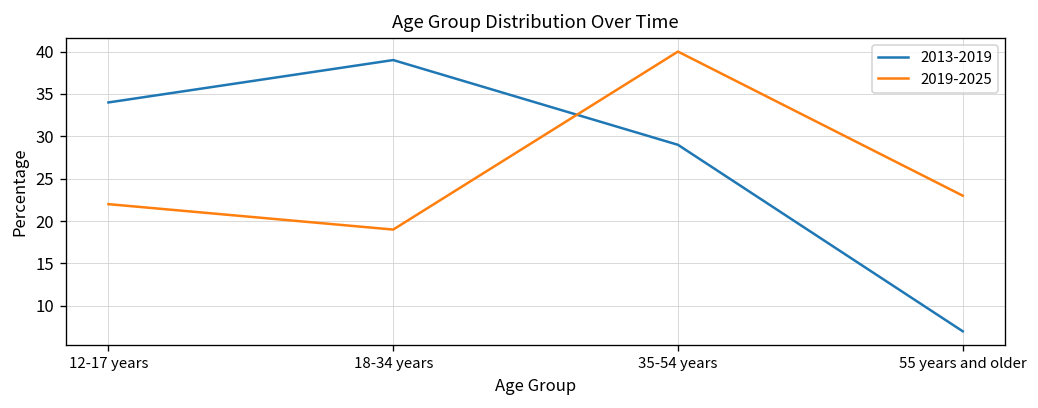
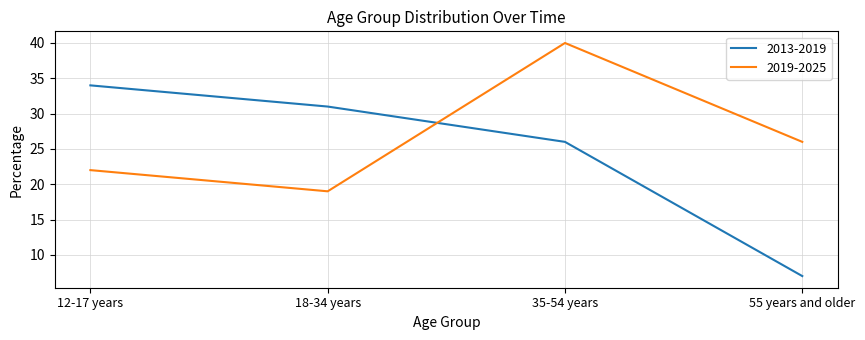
2013-2019, 18-34 years: 39 -> 31
2013-2019, 35-54 years: 29 -> 26
2019-2025, 55 years and older: 23 -> 26
